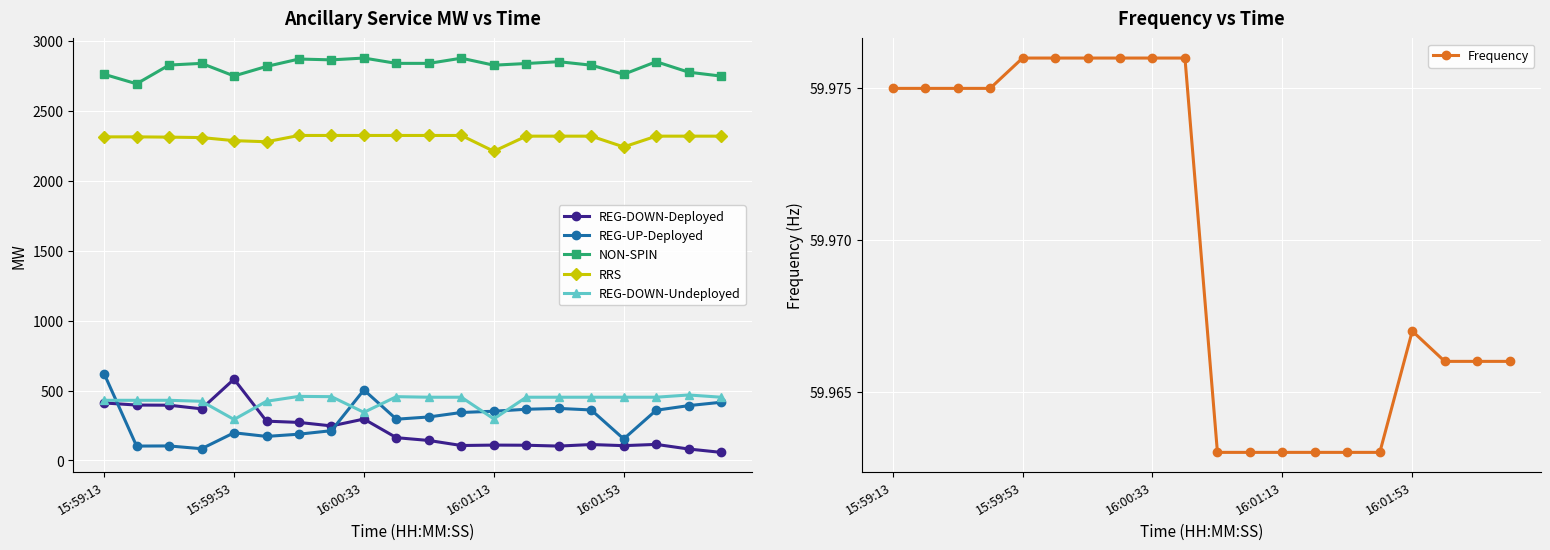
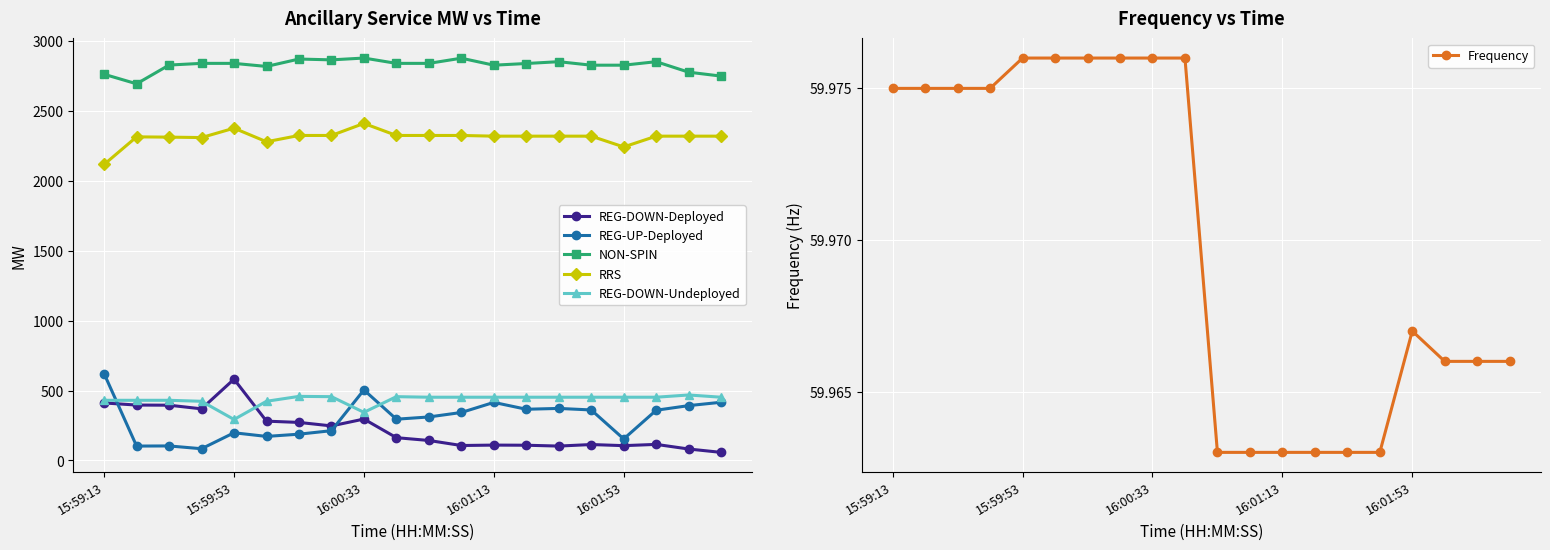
Ancillary Service MW vs Time, RRS, 15:59:13: 2310 -> 2120
Ancillary Service MW vs Time, NON-SPIN, 15:59:53: 2750 -> 2840
Ancillary Service MW vs Time, RRS, 15:59:53: 2290 -> 2370
Ancillary Service MW vs Time, RRS, 16:00:33: 2320 -> 2410
Ancillary Service MW vs Time, REG-UP-Deployed, 16:01:13: 350 -> 420
Ancillary Service MW vs Time, RRS, 16:01:13: 2210 -> 2320
Ancillary Service MW vs Time, REG-DOWN-Undeployed, 16:01:13: 300 -> 450
Ancillary Service MW vs Time, NON-SPIN, 16:01:53: 2760 -> 2820
